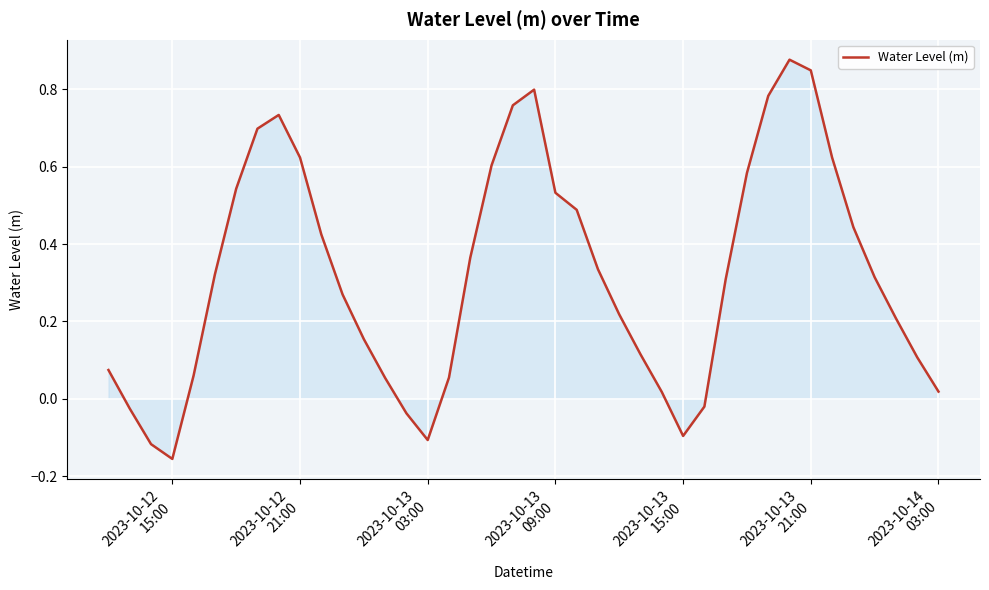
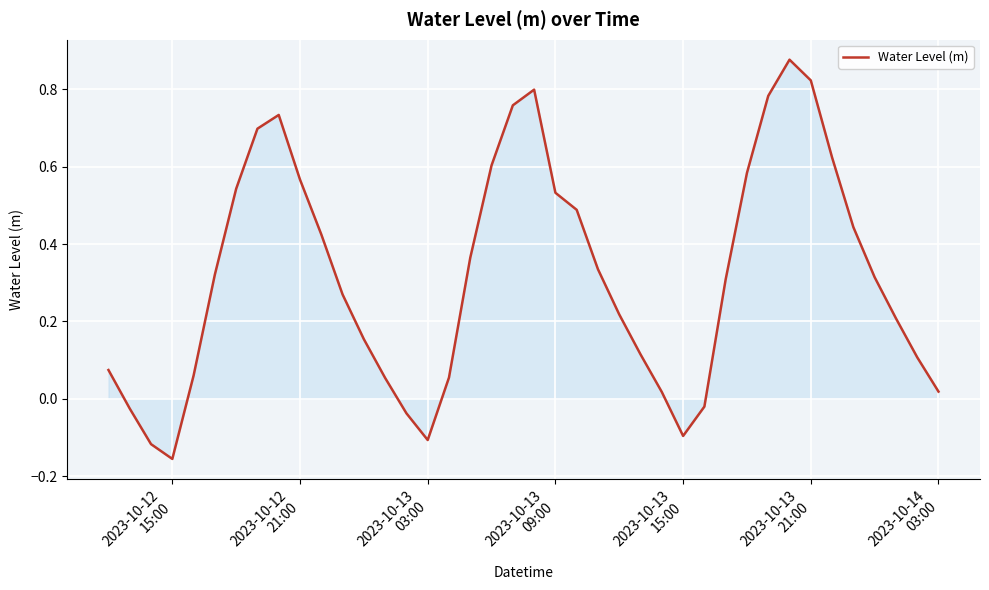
Water Level (m), 2023-10-12 21:00: 0.62 -> 0.57
Water Level (m), 2023-10-13 21:00: 0.85 -> 0.82
